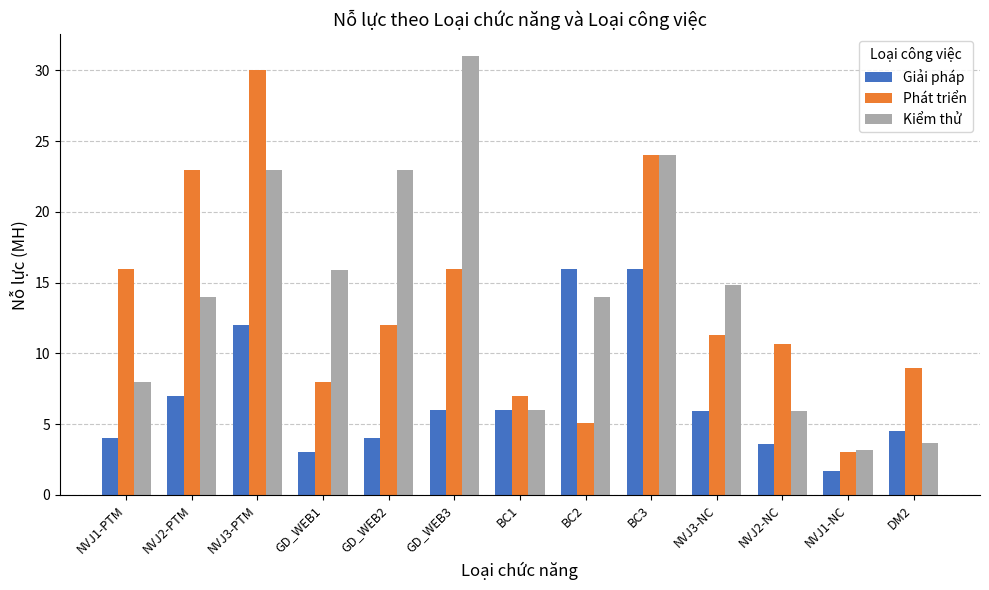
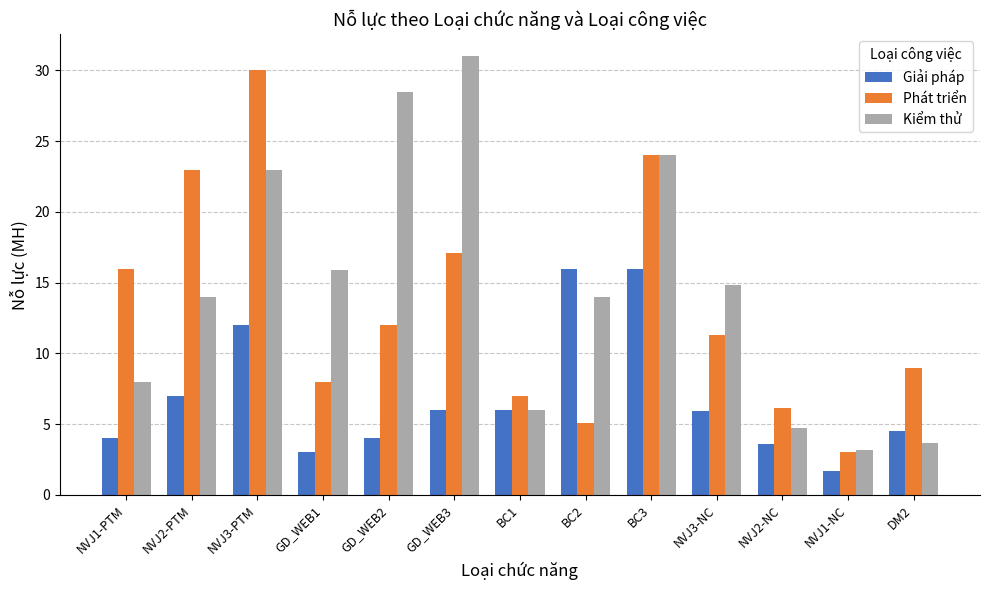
Kiểm thử, GD_WEB2: 23.0 -> 28.5
Phát triển, GD_WEB3: 16.0 -> 17.1
Phát triển, NVJ2-NC: 10.7 -> 6.1
Kiểm thử, NVJ2-NC: 5.9 -> 4.8
